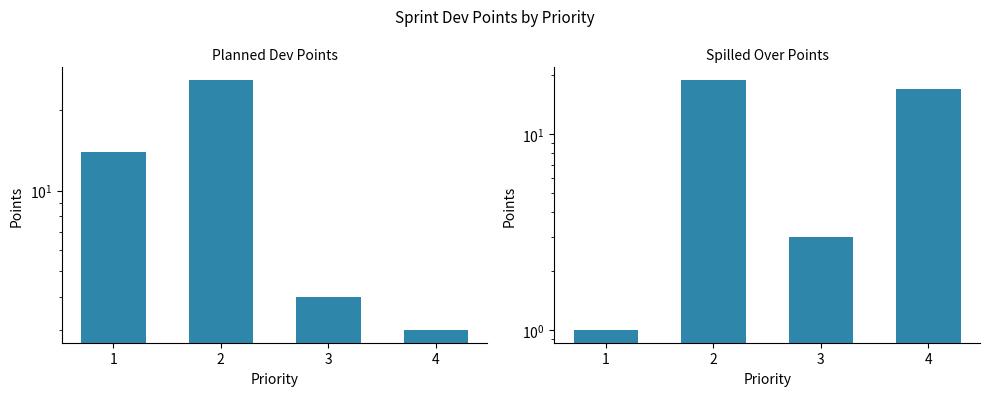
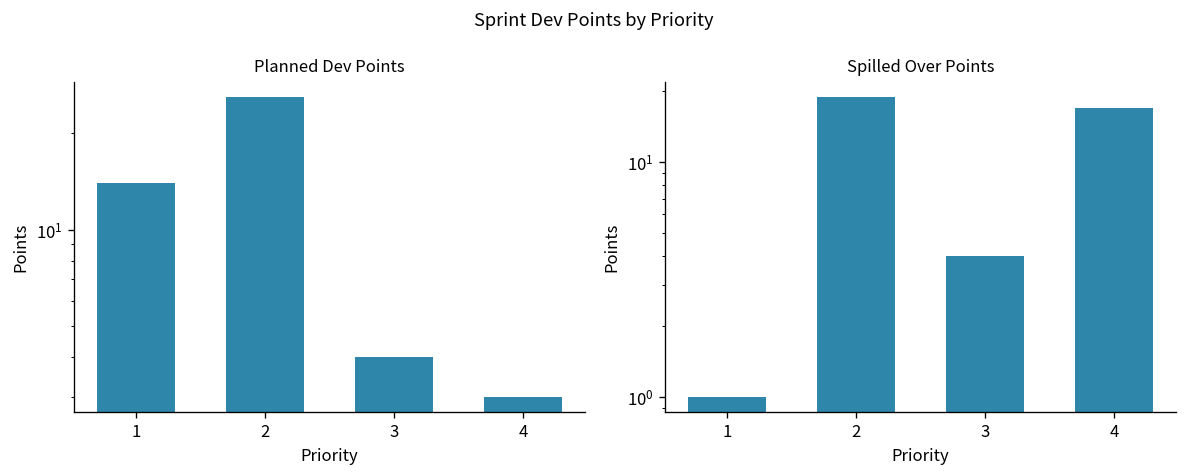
Spilled Over Points, 3: 3 -> 4
